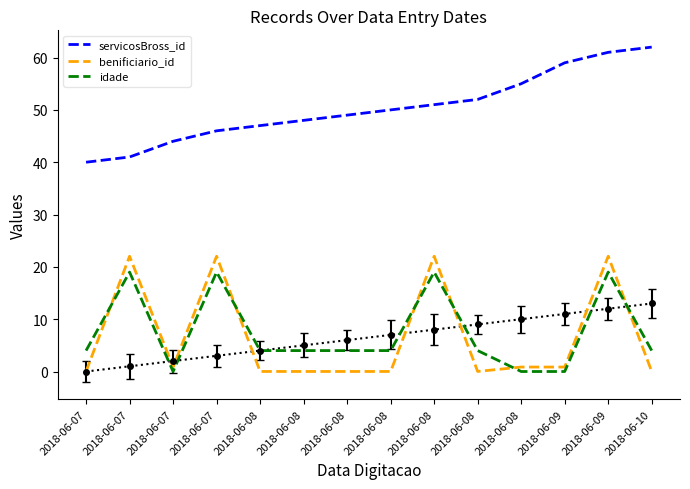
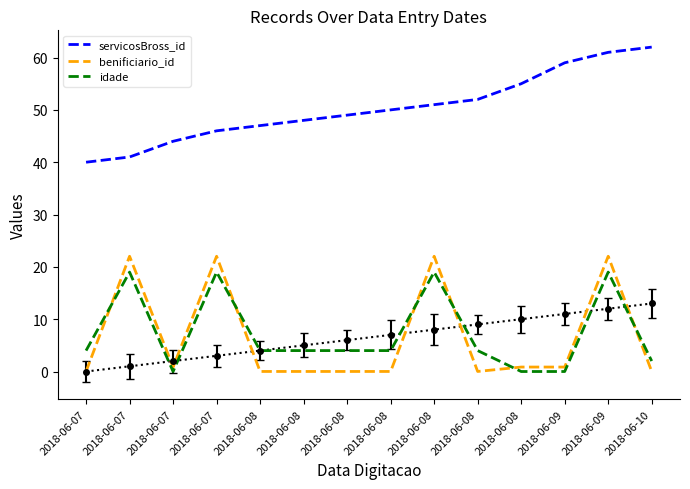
idade, 2018-06-10: 4 -> 2
